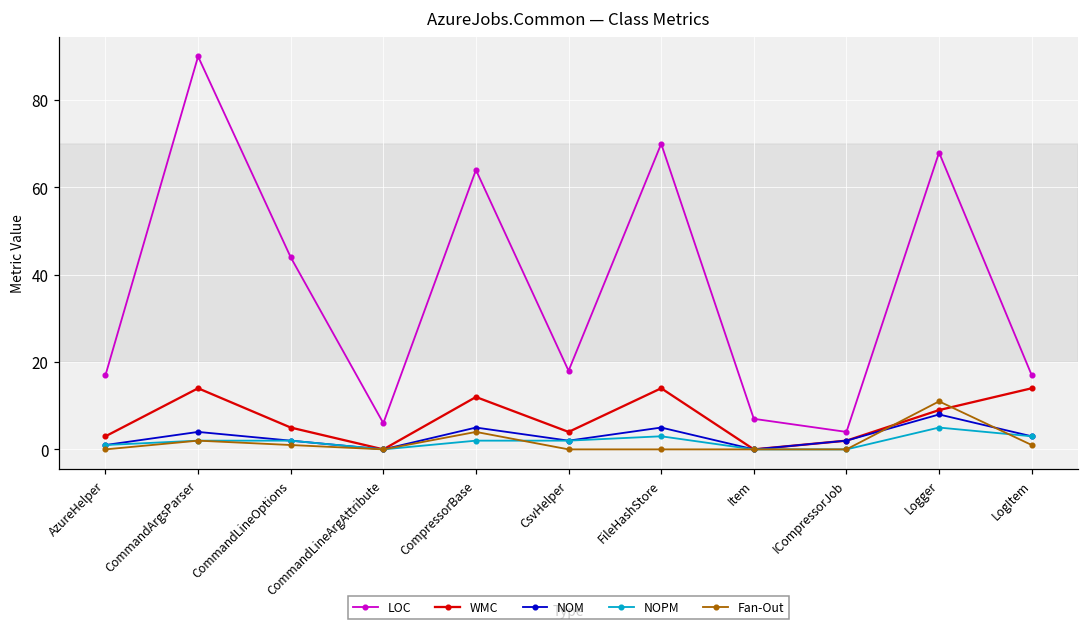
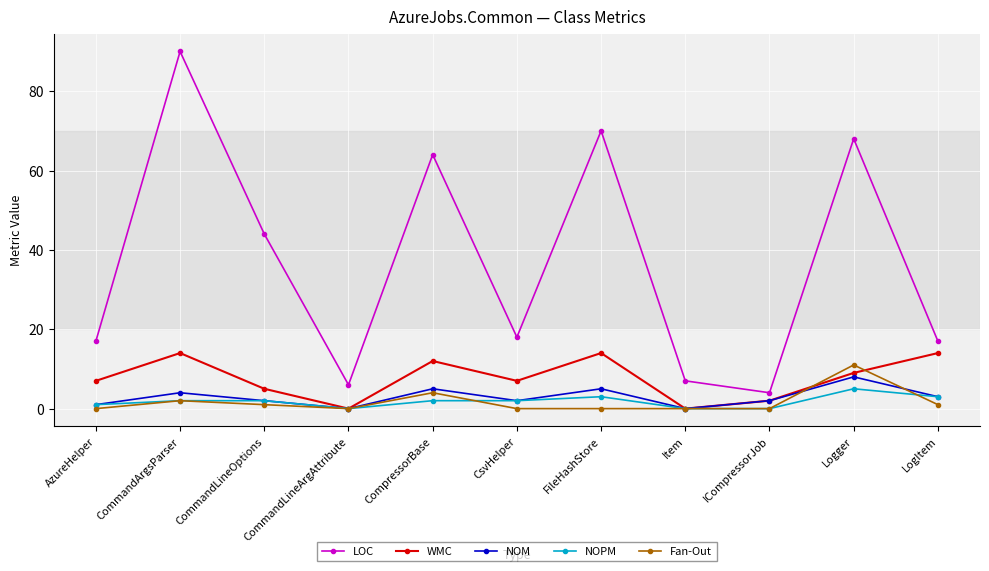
WMC, AzureHelper: 3 -> 7
WMC, CsvHelper: 4 -> 7
